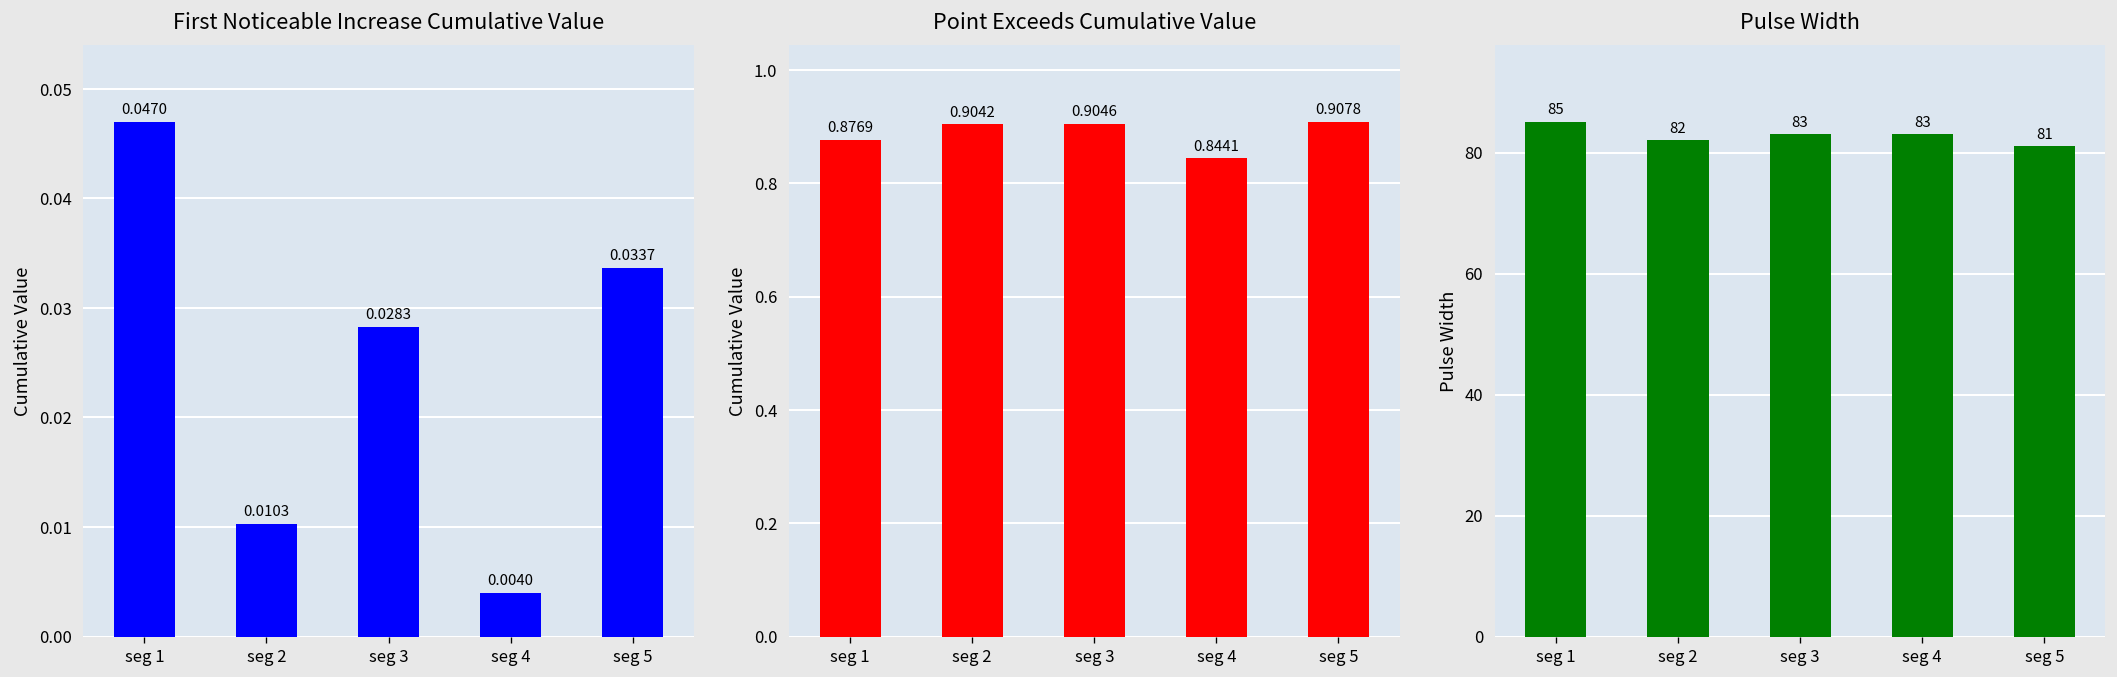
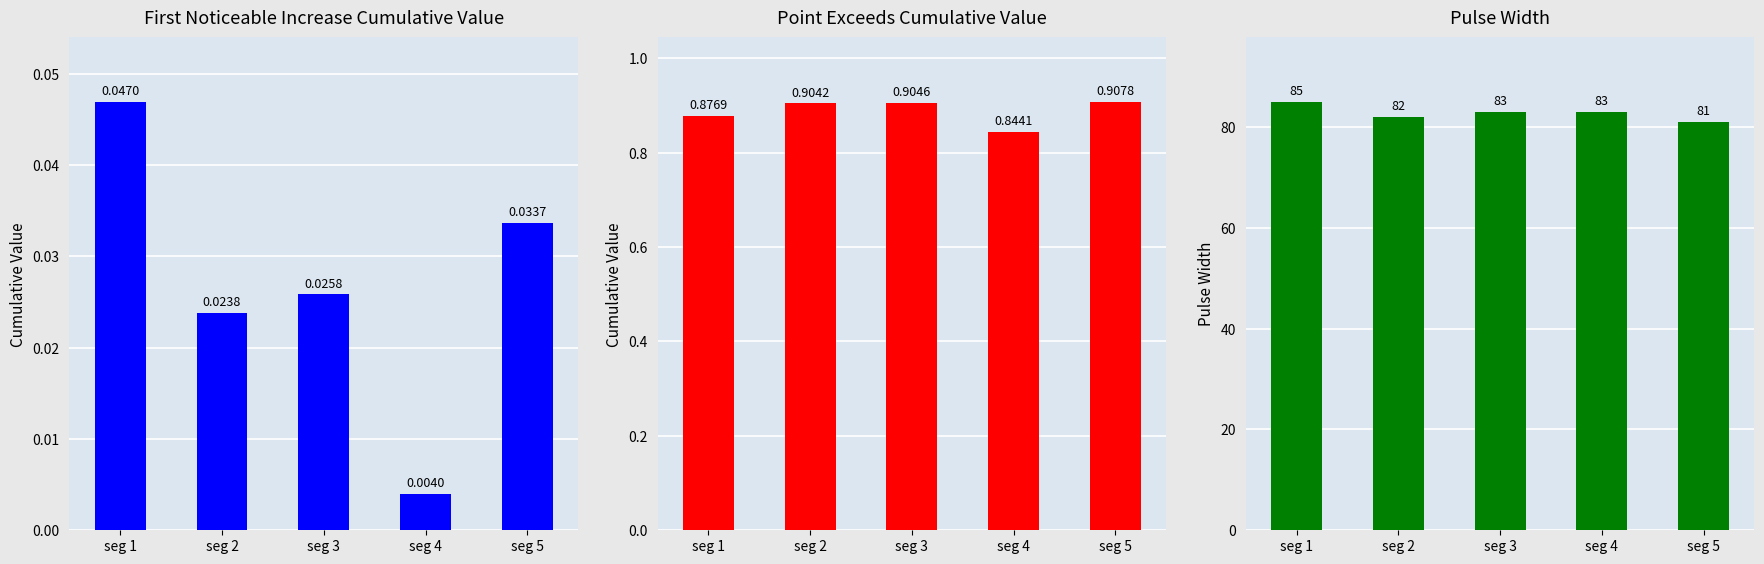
First Noticeable Increase Cumulative Value, seg 2: 0.0103 -> 0.0238
First Noticeable Increase Cumulative Value, seg 3: 0.0283 -> 0.0258
